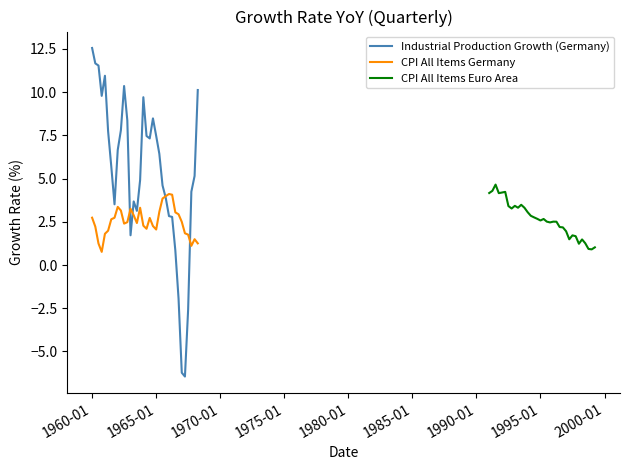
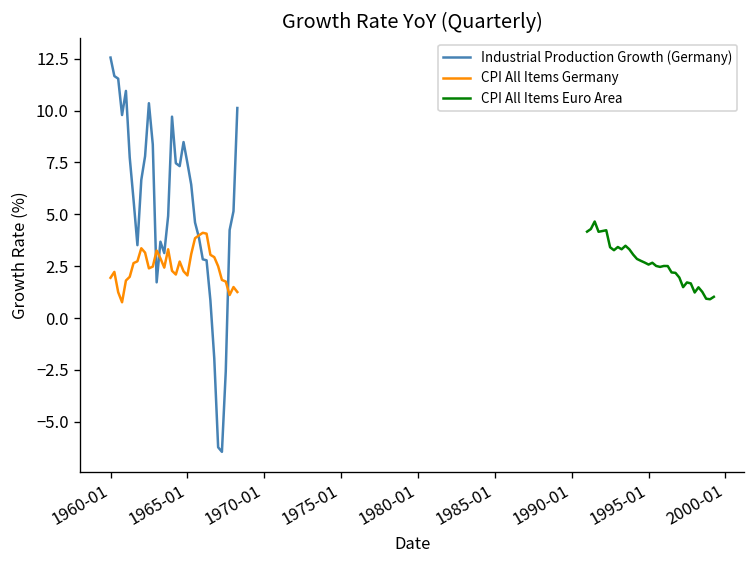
CPI All Items Germany, 1960-01: 2.7 -> 1.9
